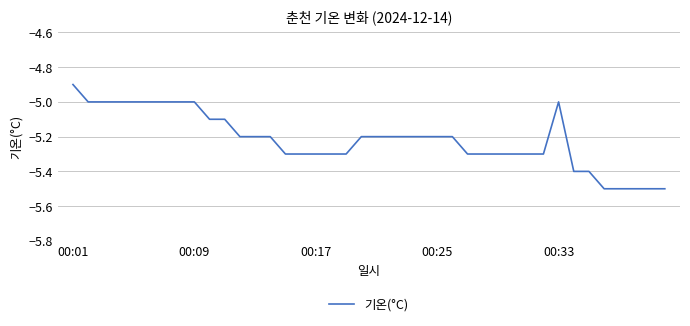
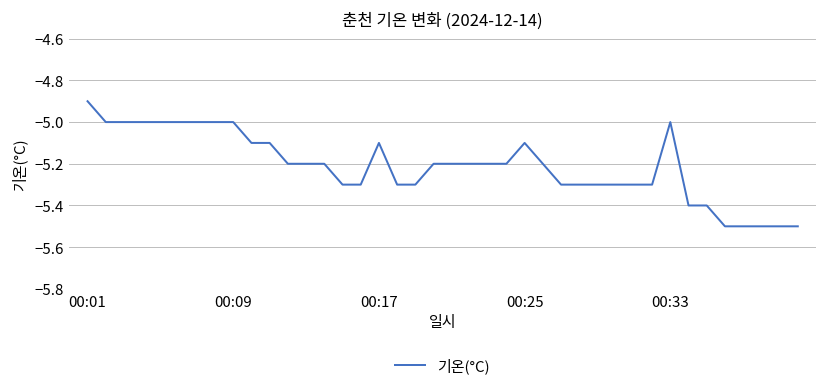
00:17: -5.3 -> -5.1
00:25: -5.2 -> -5.1
